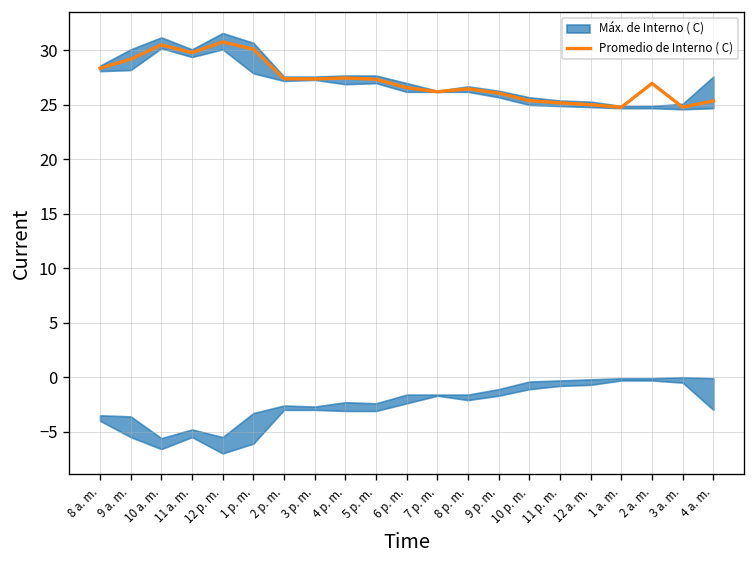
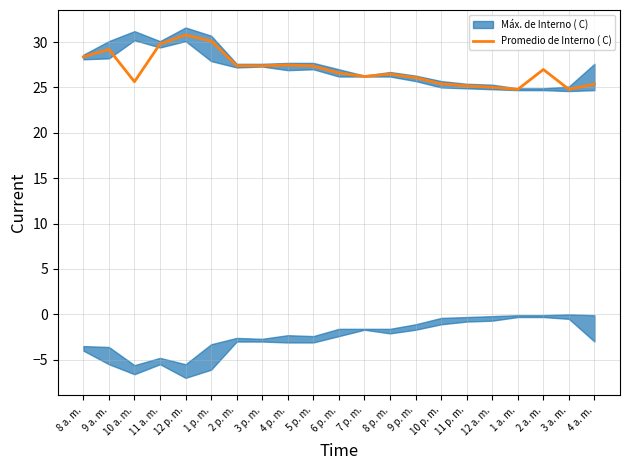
Promedio de Interno ( C), 10 a. m.: 31 -> 26
